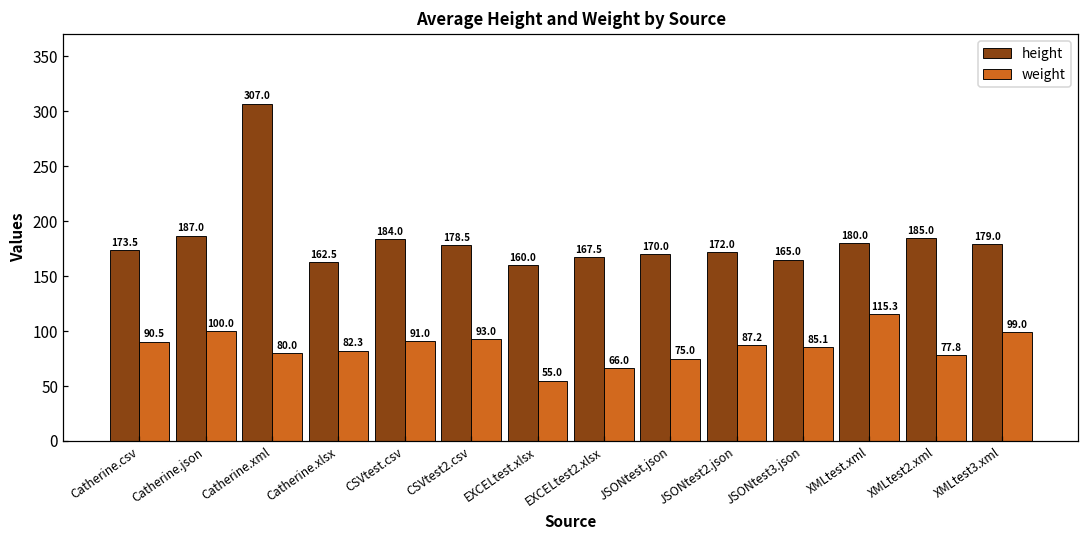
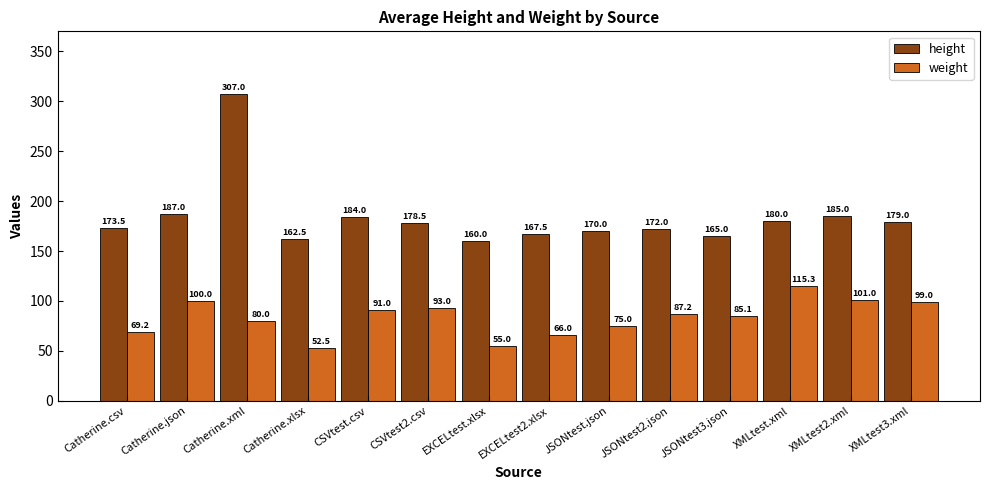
weight, Catherine.csv: 90.5 -> 69.2
weight, Catherine.xlsx: 82.3 -> 52.5
weight, XMLtest2.xml: 77.8 -> 101.0
